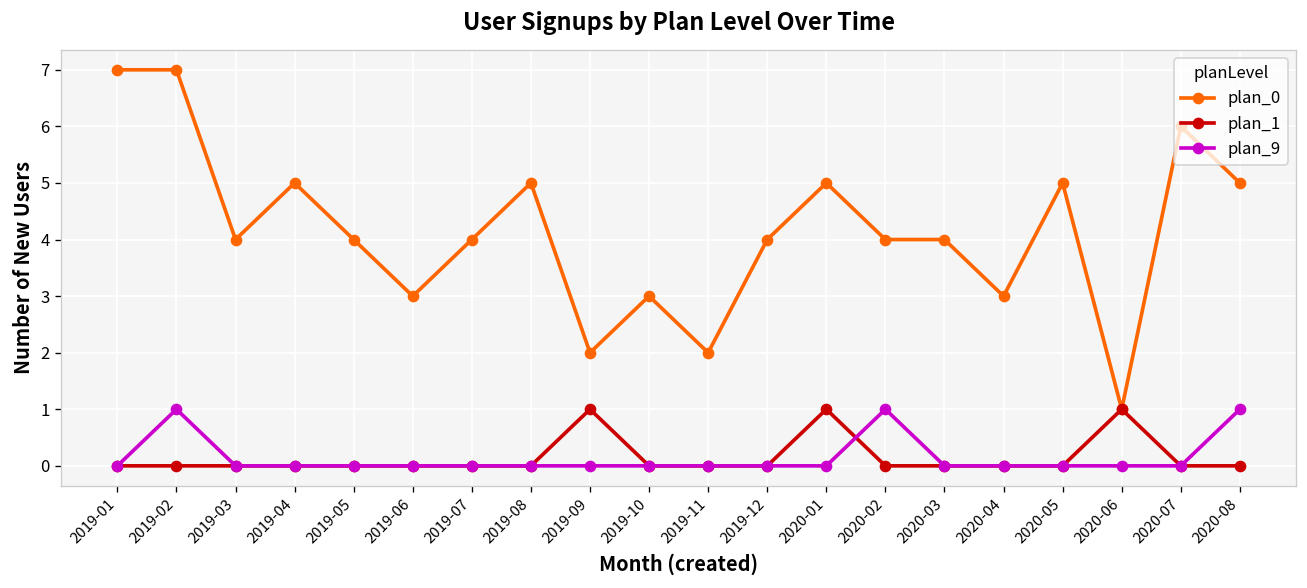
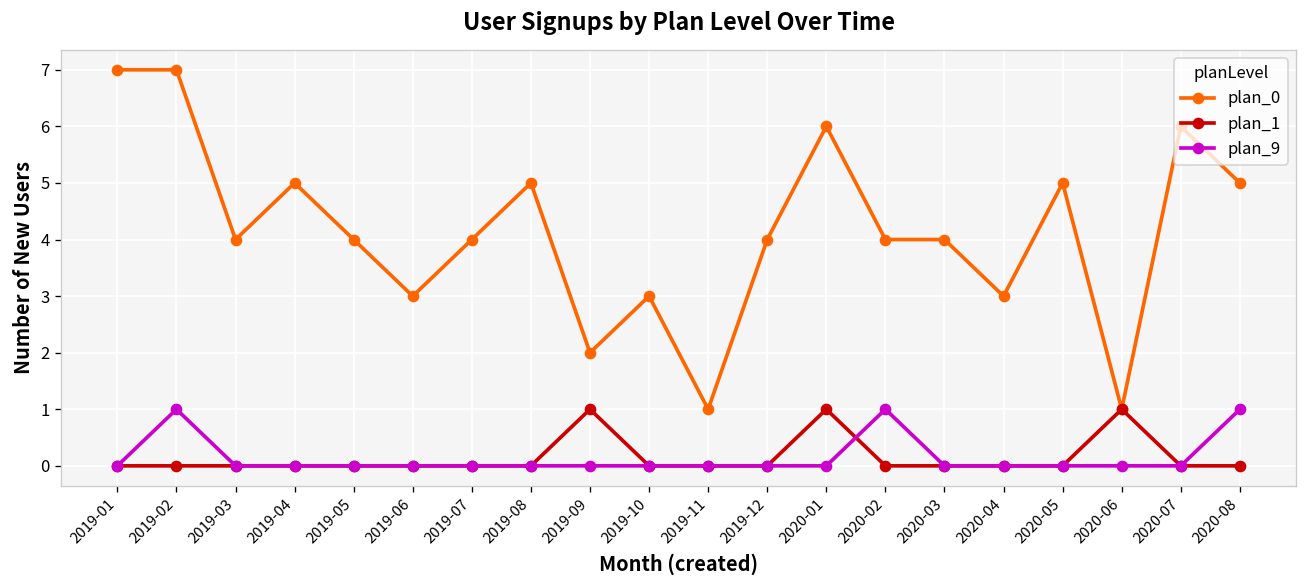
plan_0, 2019-11: 2 -> 1
plan_0, 2020-01: 5 -> 6
